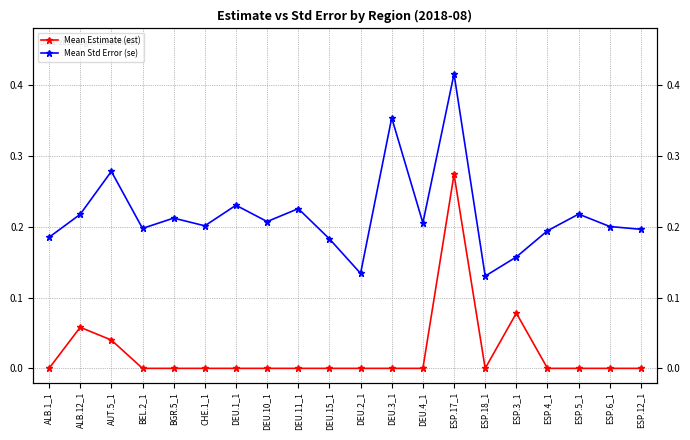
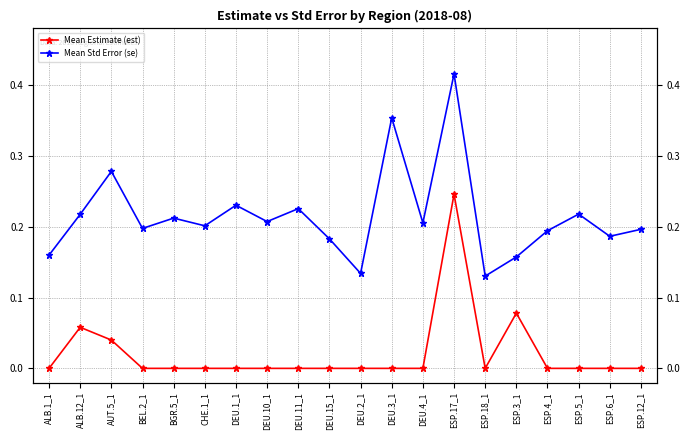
Mean Std Error (se), ALB.1_1: 0.19 -> 0.16
Mean Estimate (est), ESP.17_1: 0.27 -> 0.25
Mean Std Error (se), ESP.6_1: 0.20 -> 0.19
